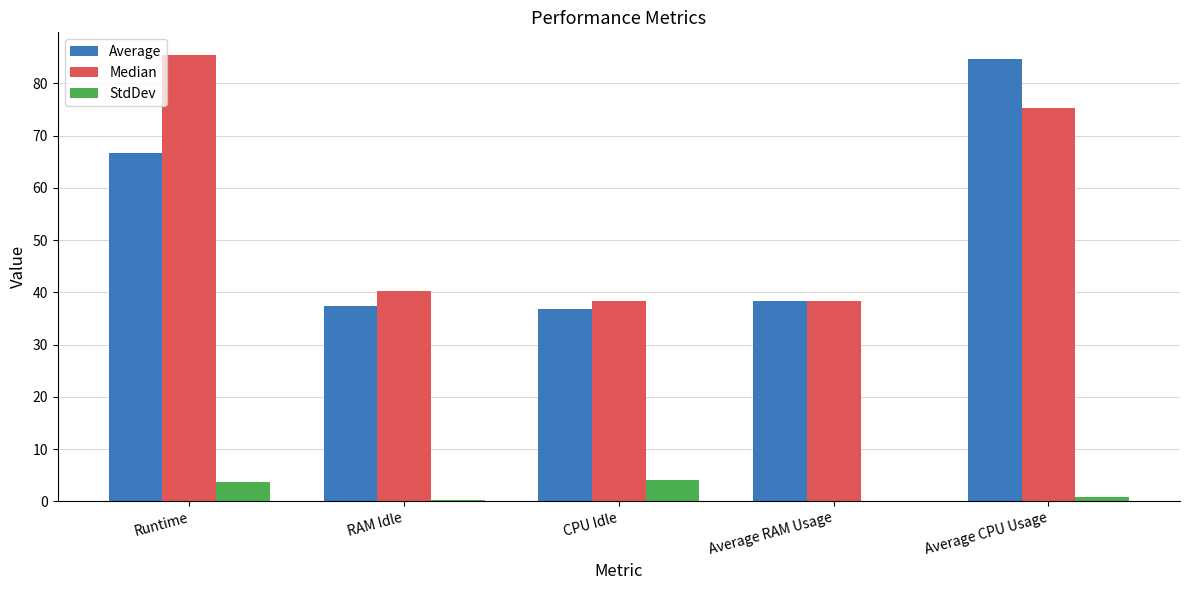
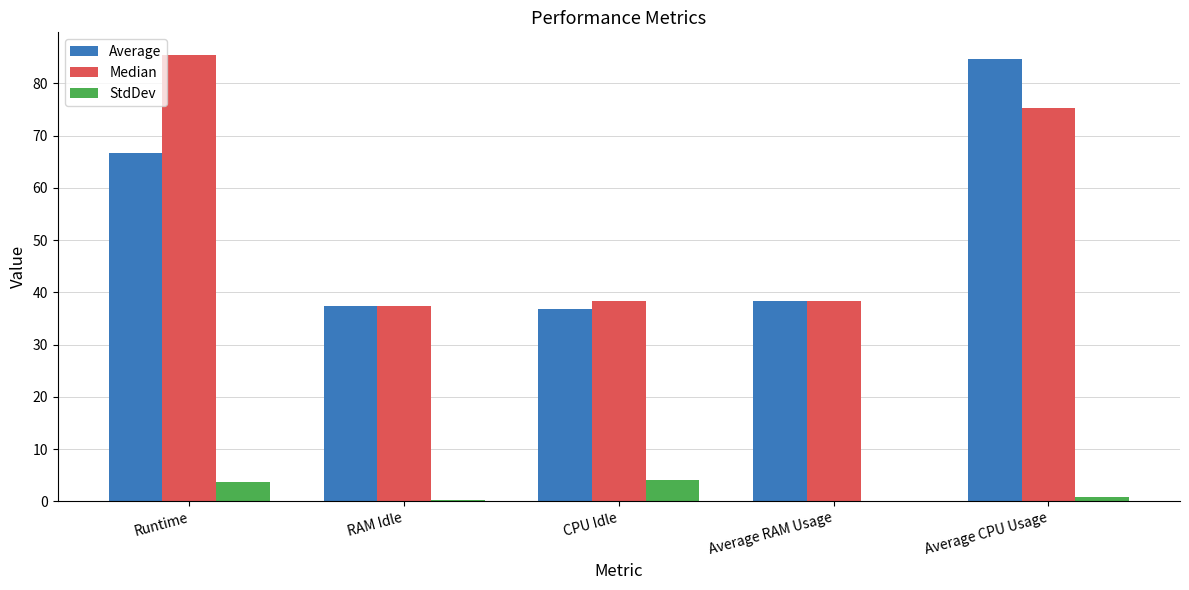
Median, RAM Idle: 40 -> 37
